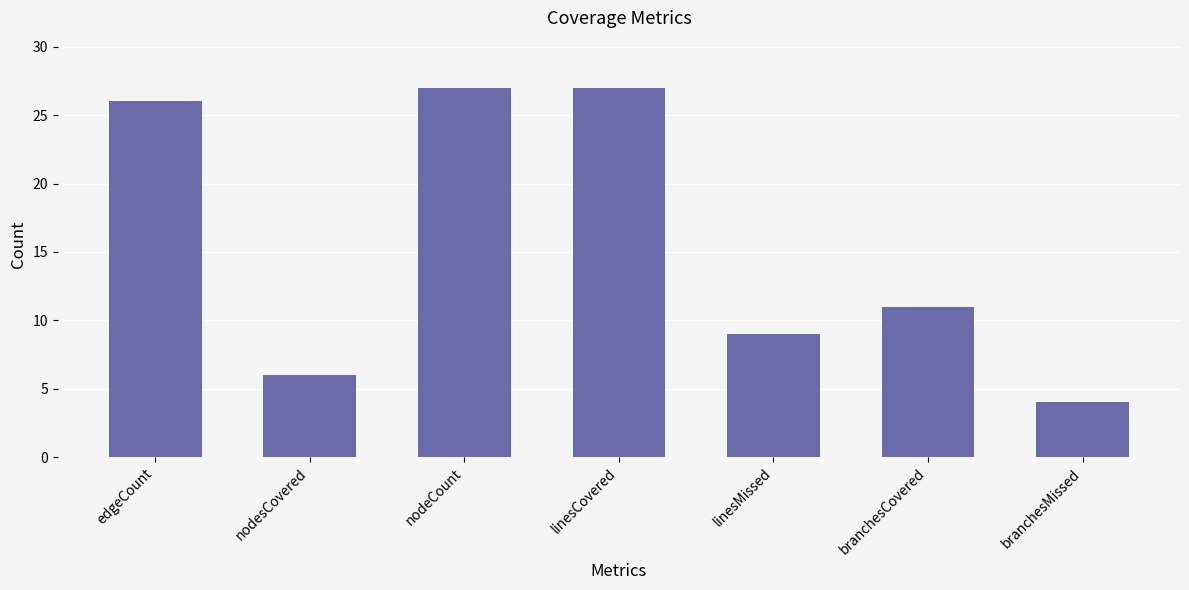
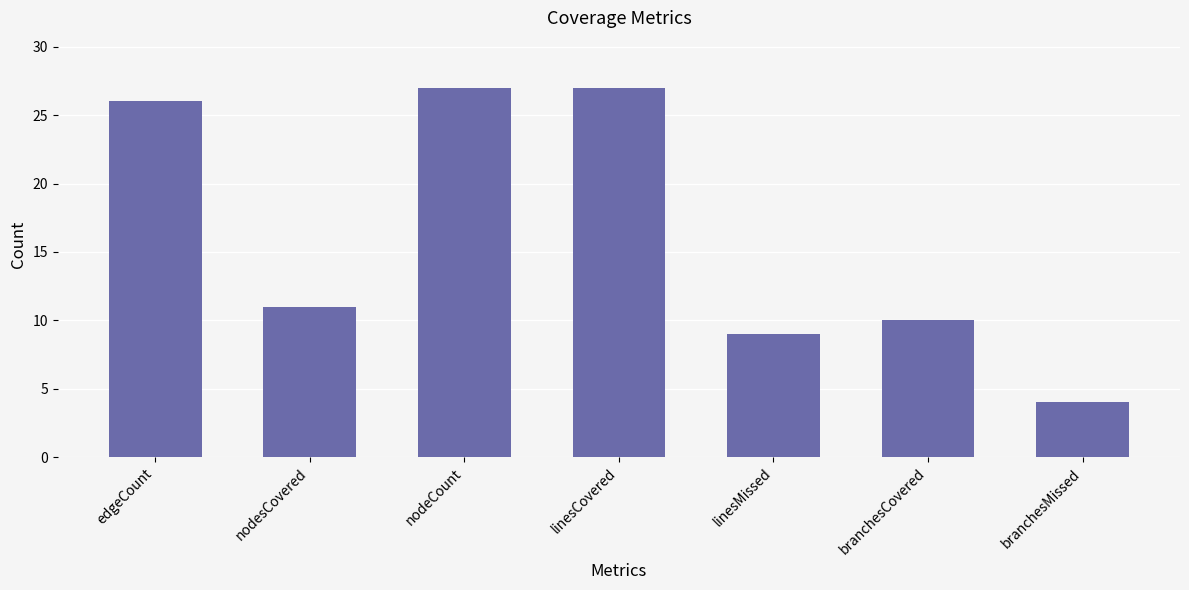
nodesCovered: 6 -> 11
branchesCovered: 11 -> 10
